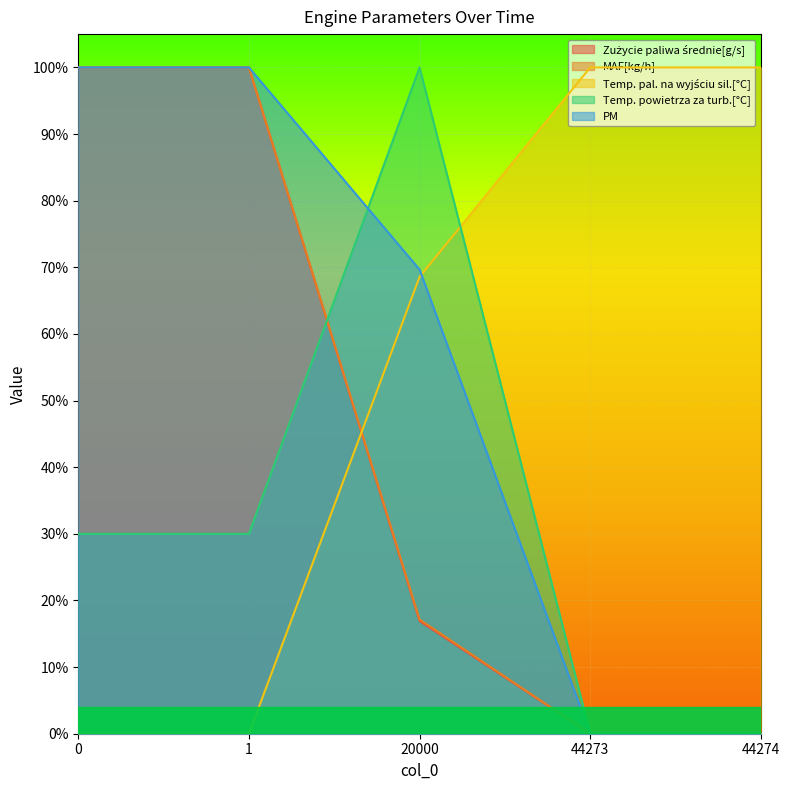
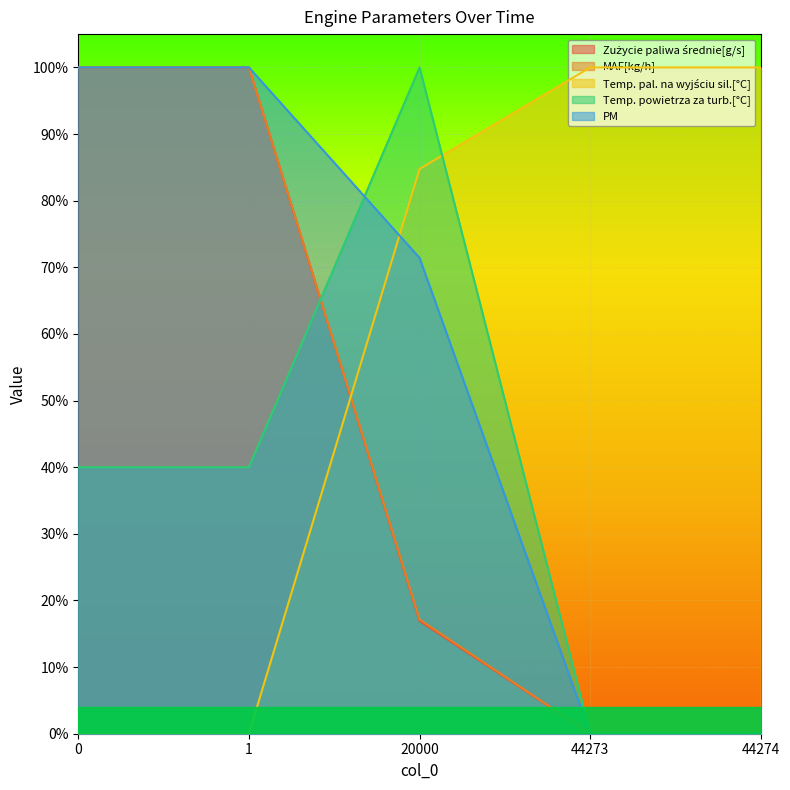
Temp. powietrza za turb.[°C], 0: 30% -> 40%
Temp. powietrza za turb.[°C], 1: 30% -> 40%
Temp. pal. na wyjściu sil.[°C], 20000: 69% -> 85%
PM, 20000: 70% -> 71%
